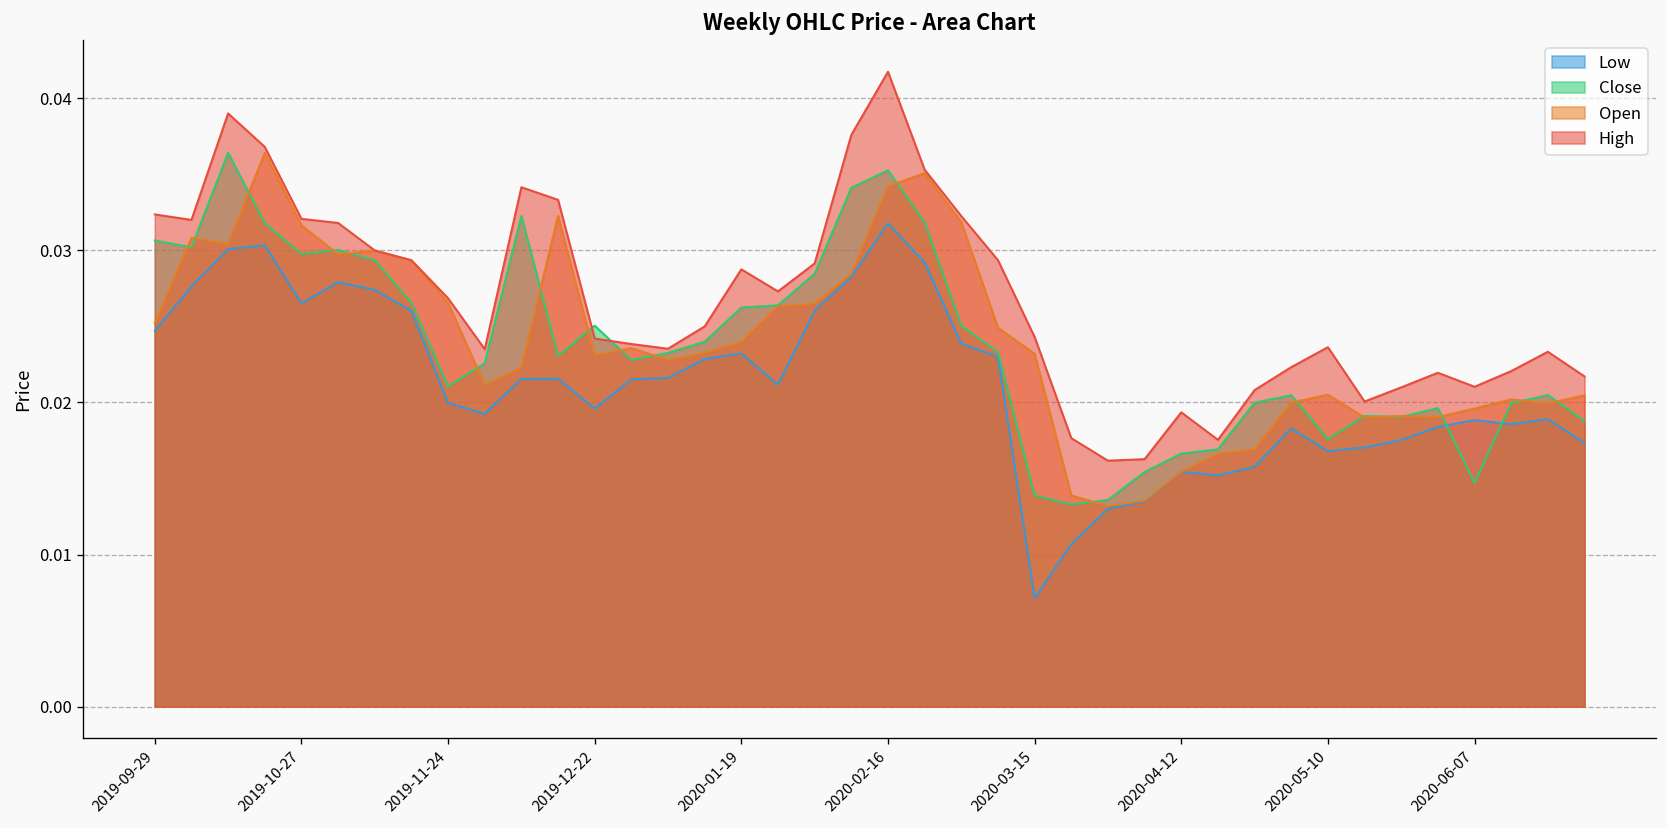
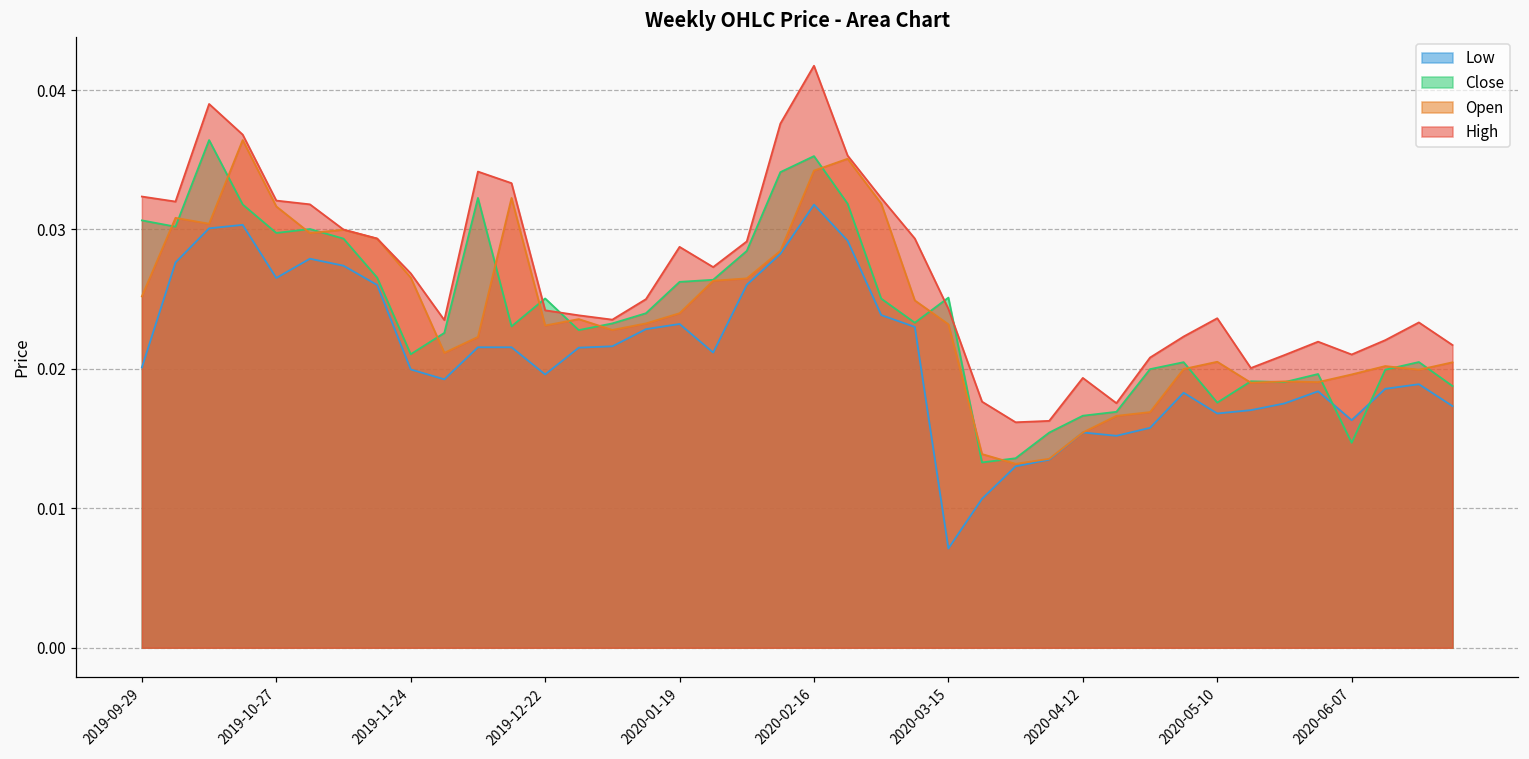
Low, 2019-09-29: 0.0247 -> 0.0201
Close, 2020-03-15: 0.0139 -> 0.0251
Low, 2020-06-07: 0.0188 -> 0.0163
